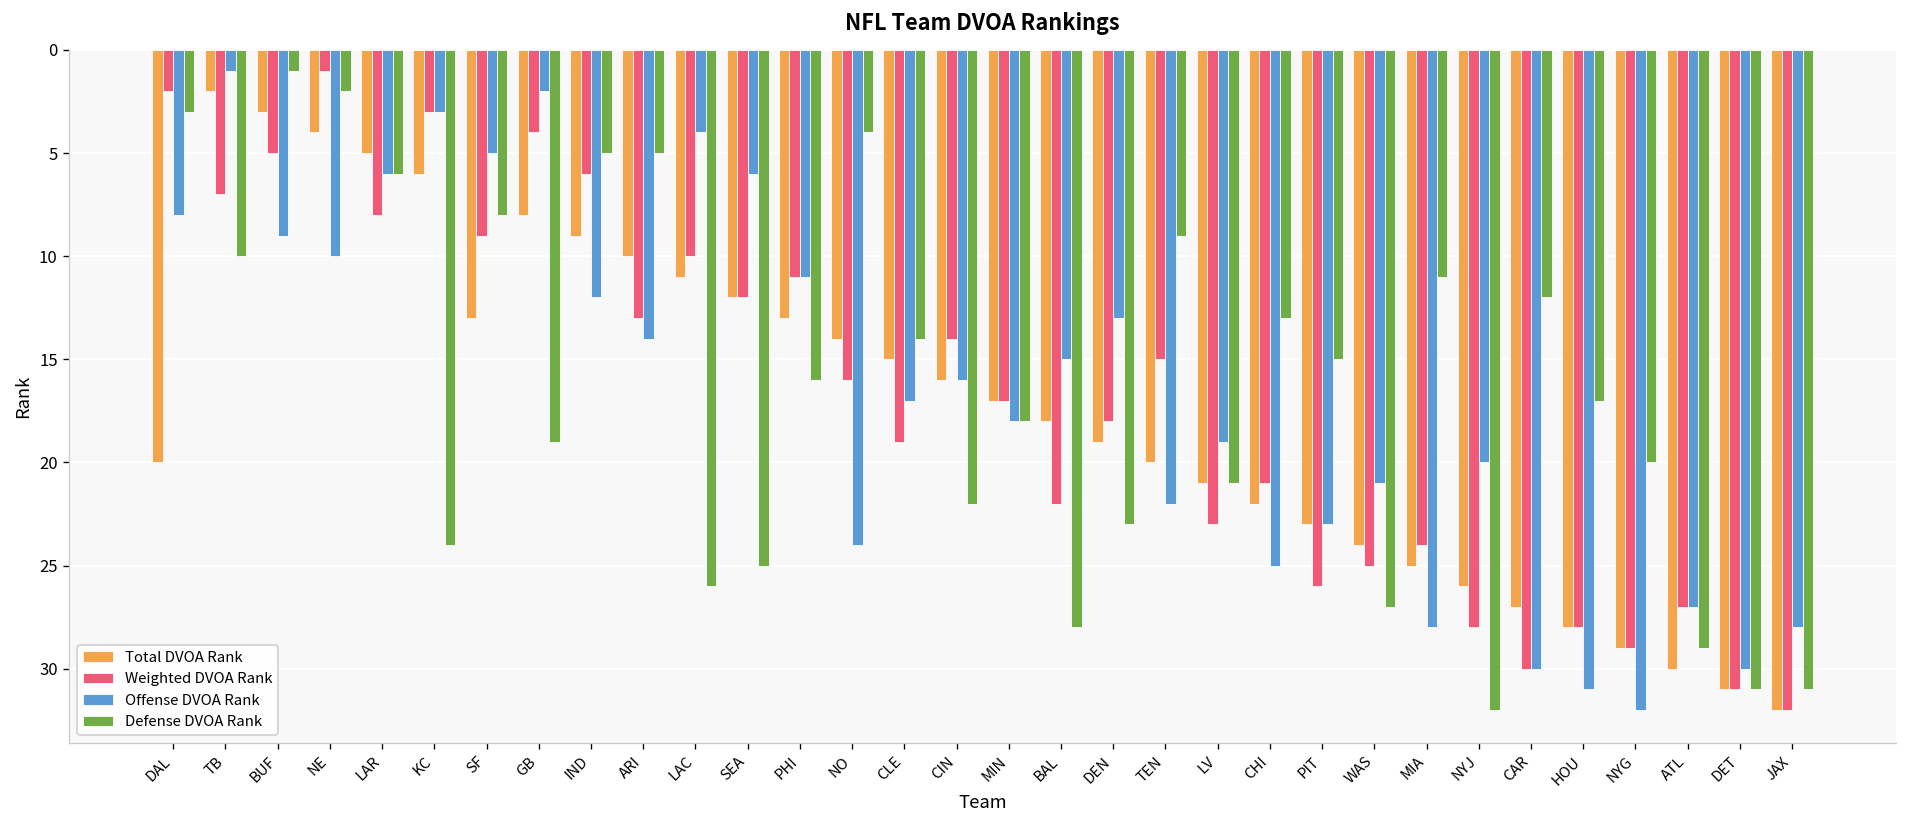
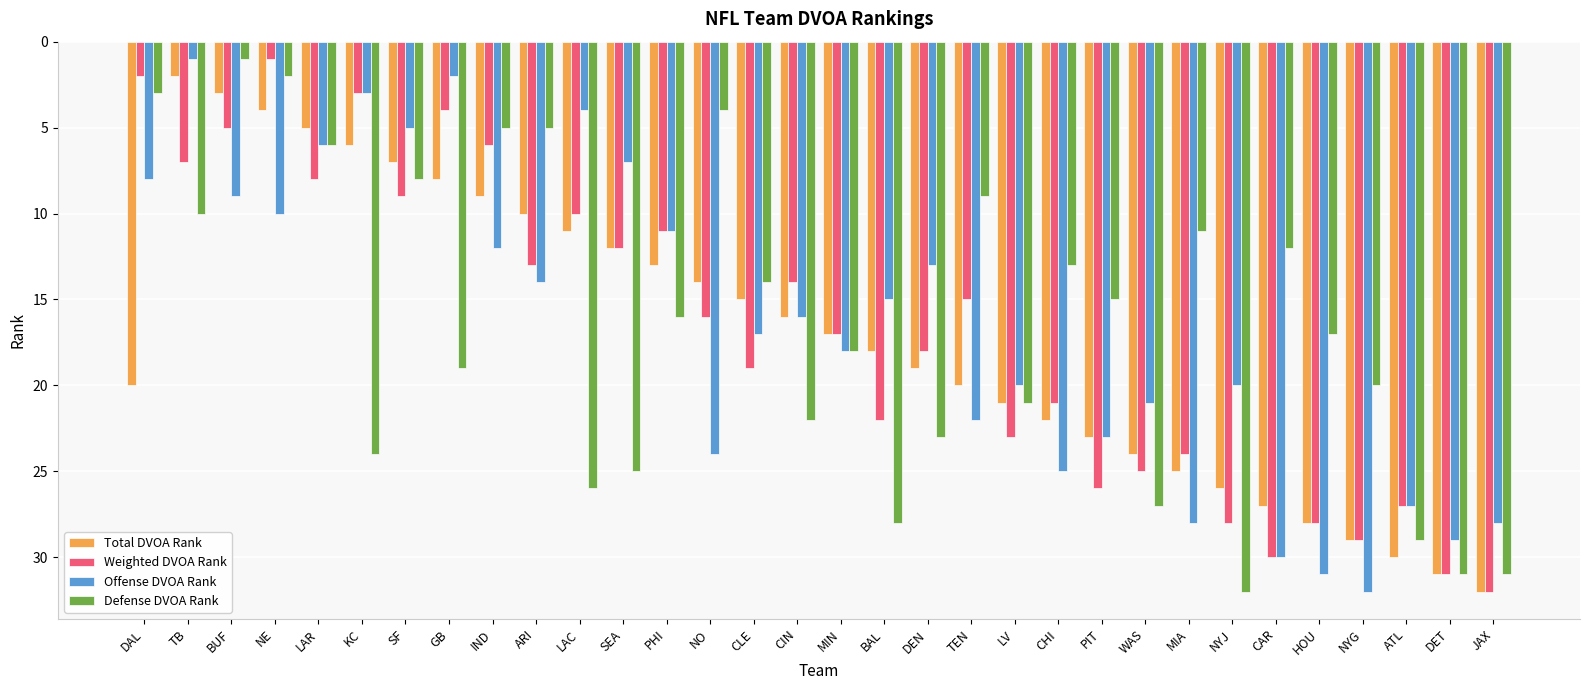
Total DVOA Rank, SF: 13 -> 7
Offense DVOA Rank, SEA: 6 -> 7
Offense DVOA Rank, LV: 19 -> 20
Offense DVOA Rank, DET: 30 -> 29
